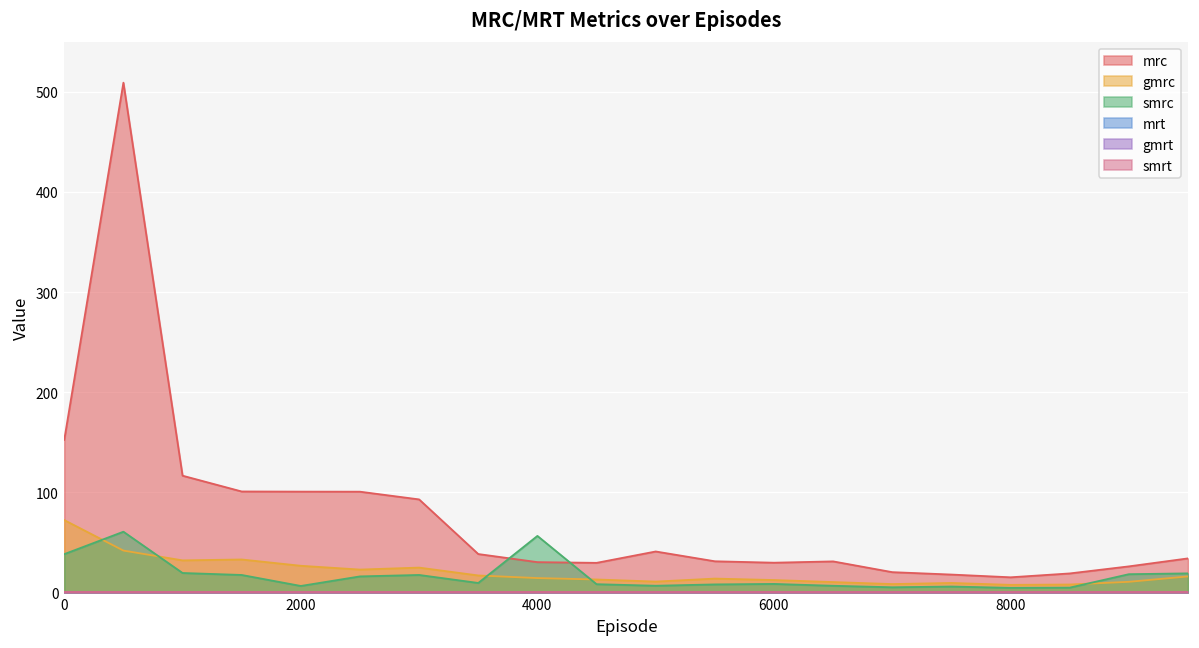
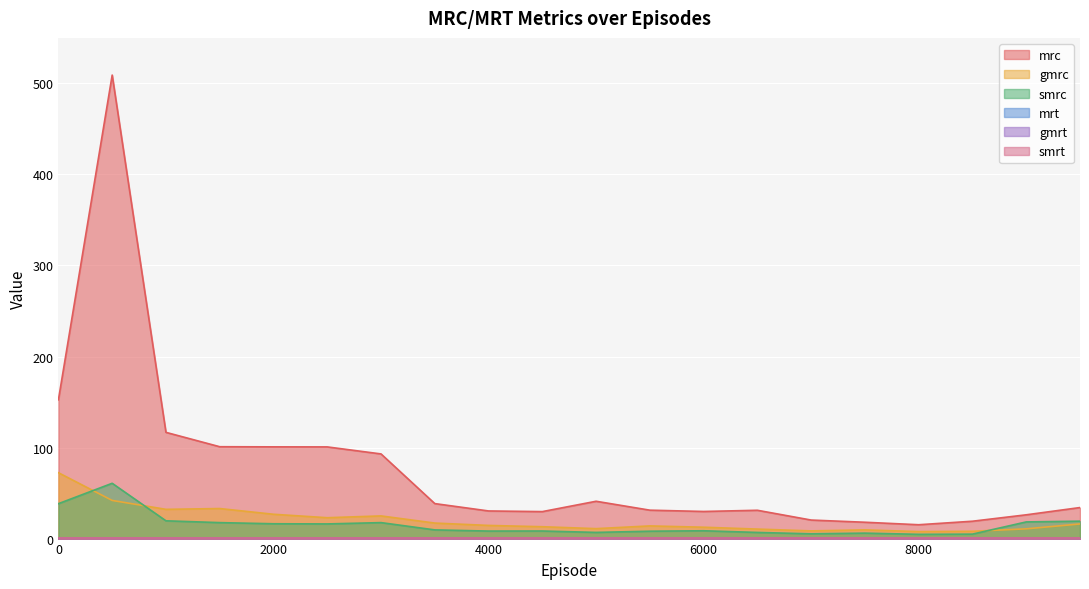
smrc, 2000: 10 -> 20
smrc, 4000: 60 -> 10
